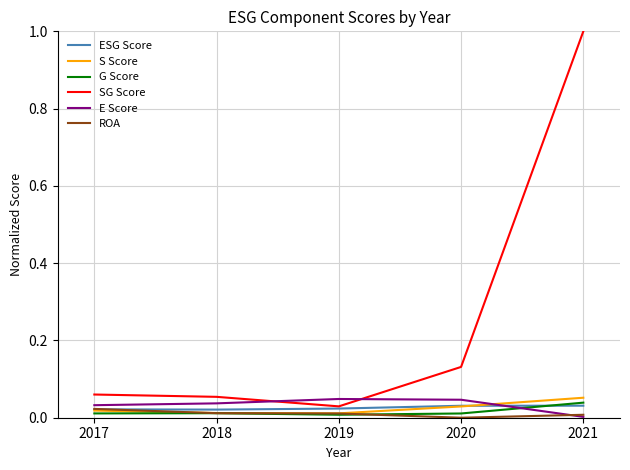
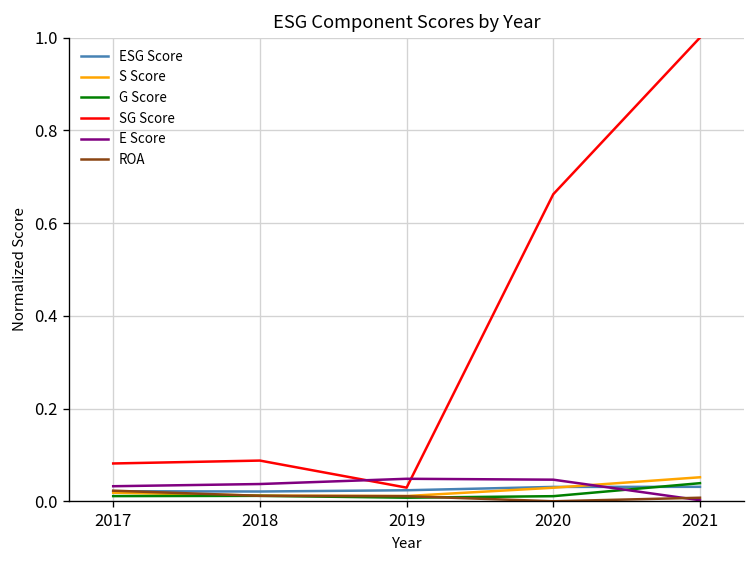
SG Score, 2017: 0.06 -> 0.08
SG Score, 2018: 0.05 -> 0.09
SG Score, 2020: 0.13 -> 0.66
